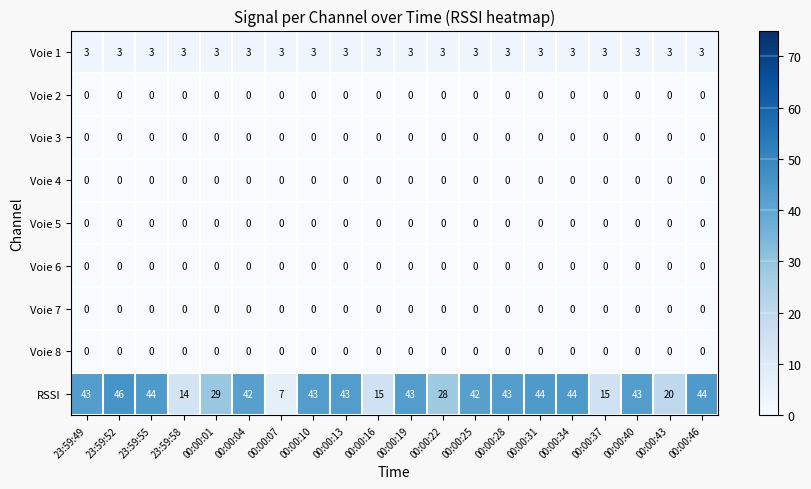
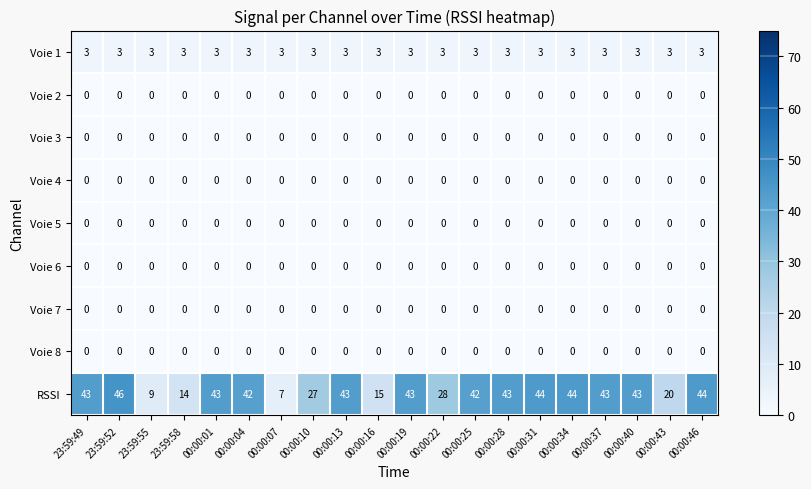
RSSI, 23:59:55: 44 -> 9
RSSI, 00:00:01: 29 -> 43
RSSI, 00:00:10: 43 -> 27
RSSI, 00:00:37: 15 -> 43
